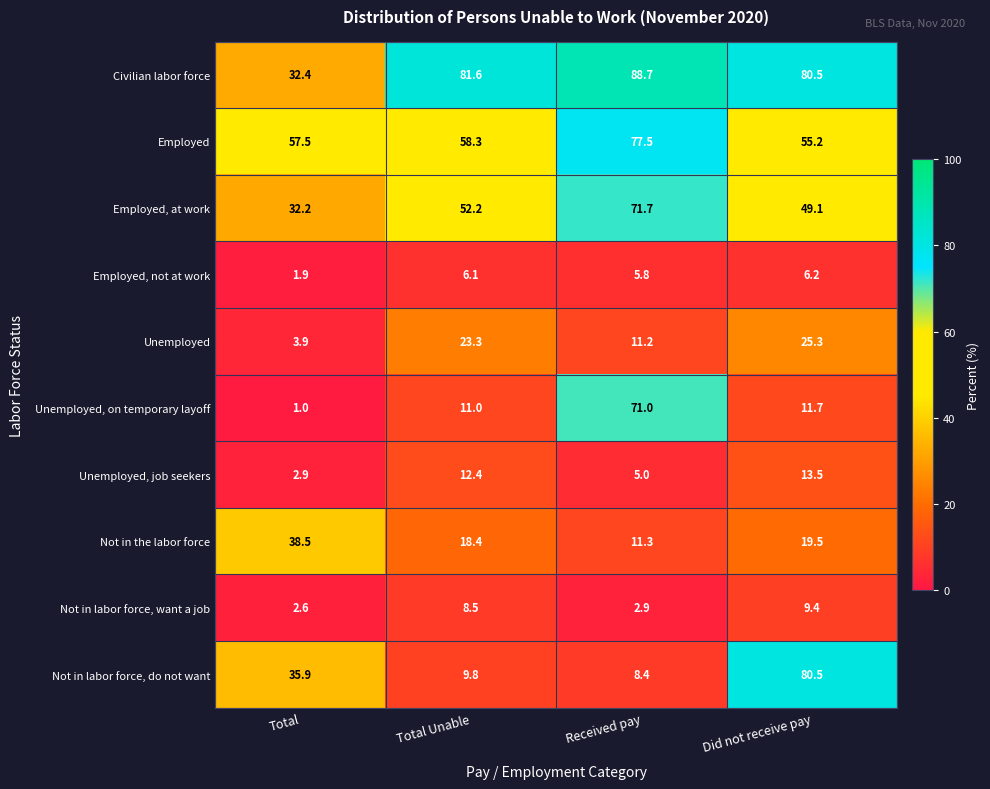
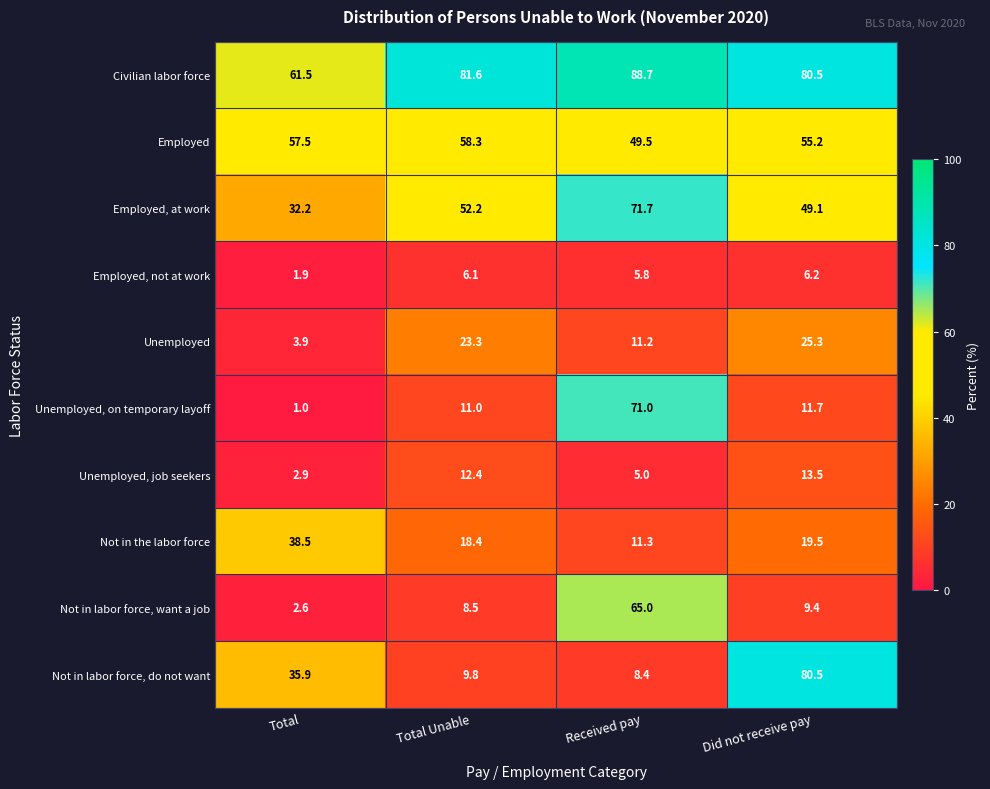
Civilian labor force, Total: 32.4 -> 61.5
Employed, Received pay: 77.5 -> 49.5
Not in labor force, want a job, Received pay: 2.9 -> 65.0
